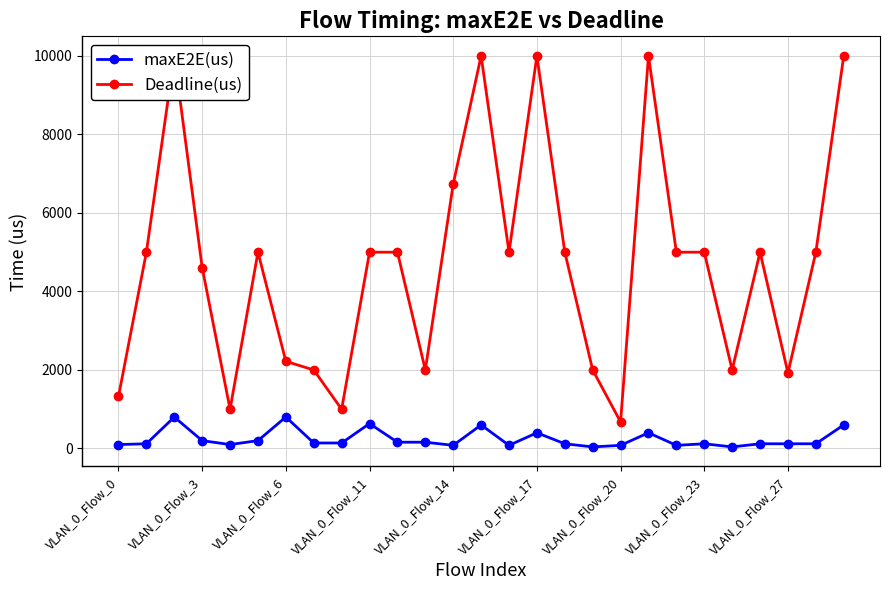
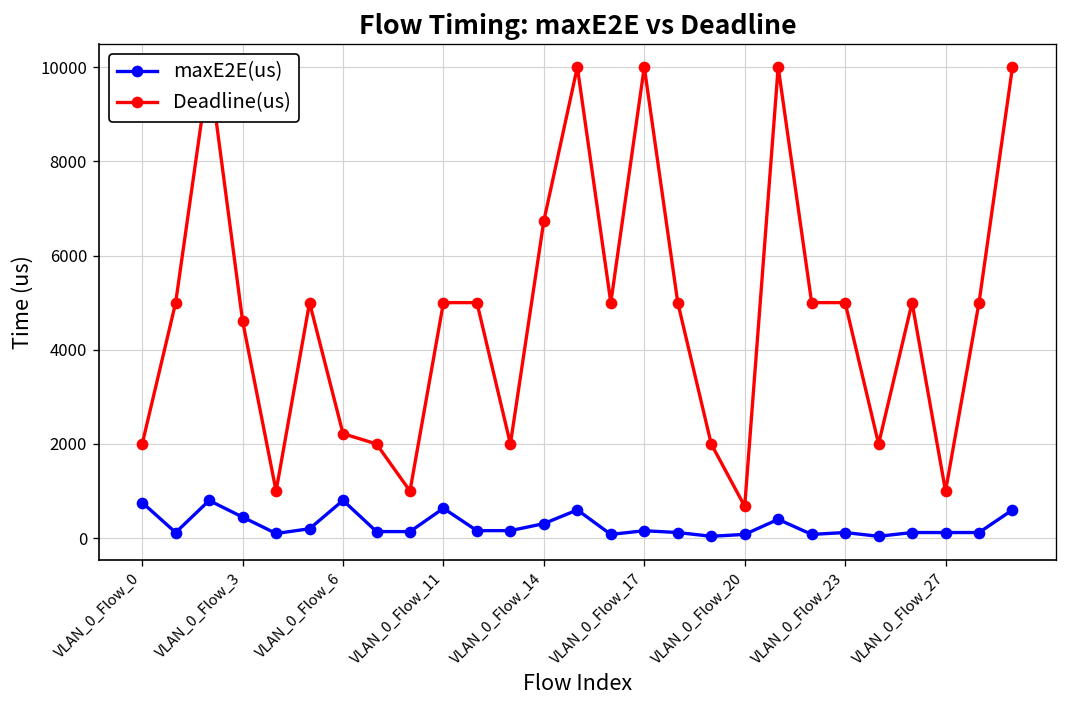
maxE2E(us), VLAN_0_Flow_0: 100 -> 800
Deadline(us), VLAN_0_Flow_0: 1300 -> 2000
maxE2E(us), VLAN_0_Flow_3: 200 -> 400
maxE2E(us), VLAN_0_Flow_14: 100 -> 300
maxE2E(us), VLAN_0_Flow_17: 400 -> 200
Deadline(us), VLAN_0_Flow_27: 1900 -> 1000
